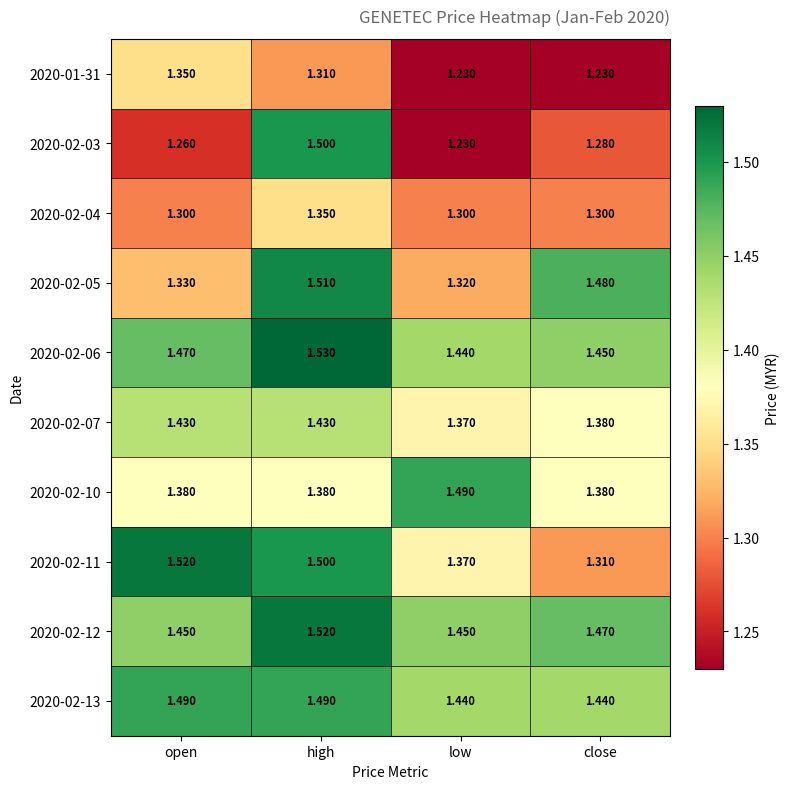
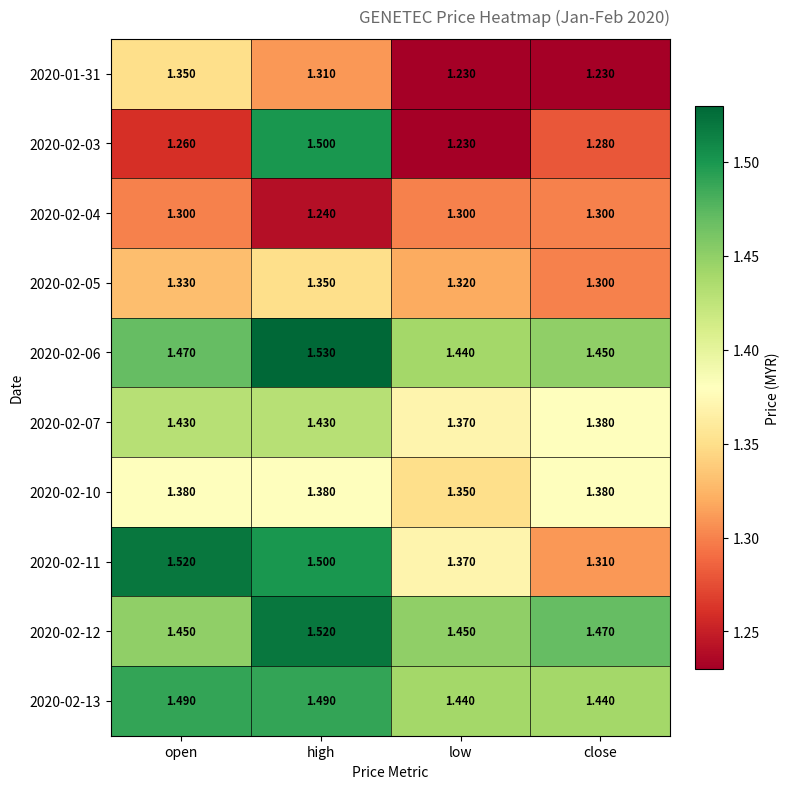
2020-02-04, high: 1.350 -> 1.240
2020-02-05, high: 1.510 -> 1.350
2020-02-05, close: 1.480 -> 1.300
2020-02-10, low: 1.490 -> 1.350
